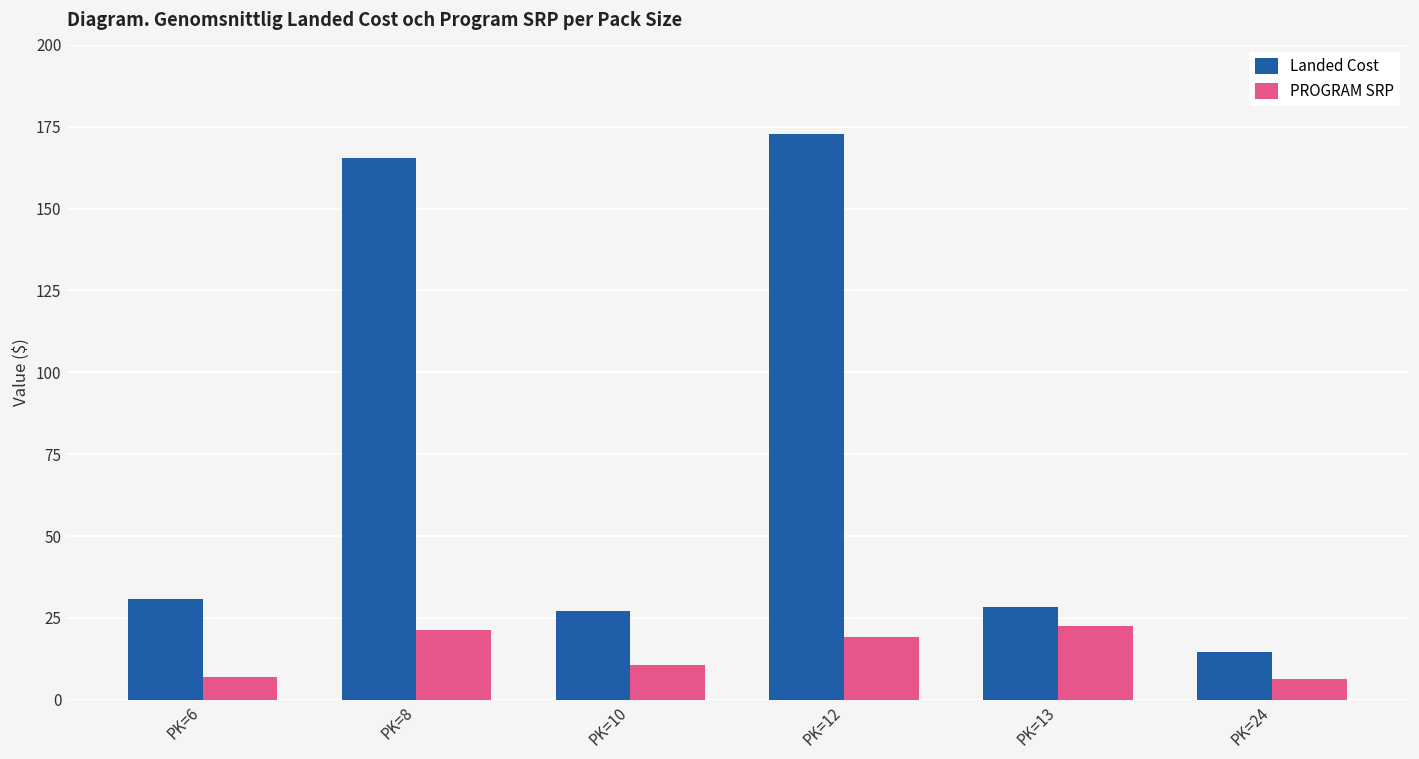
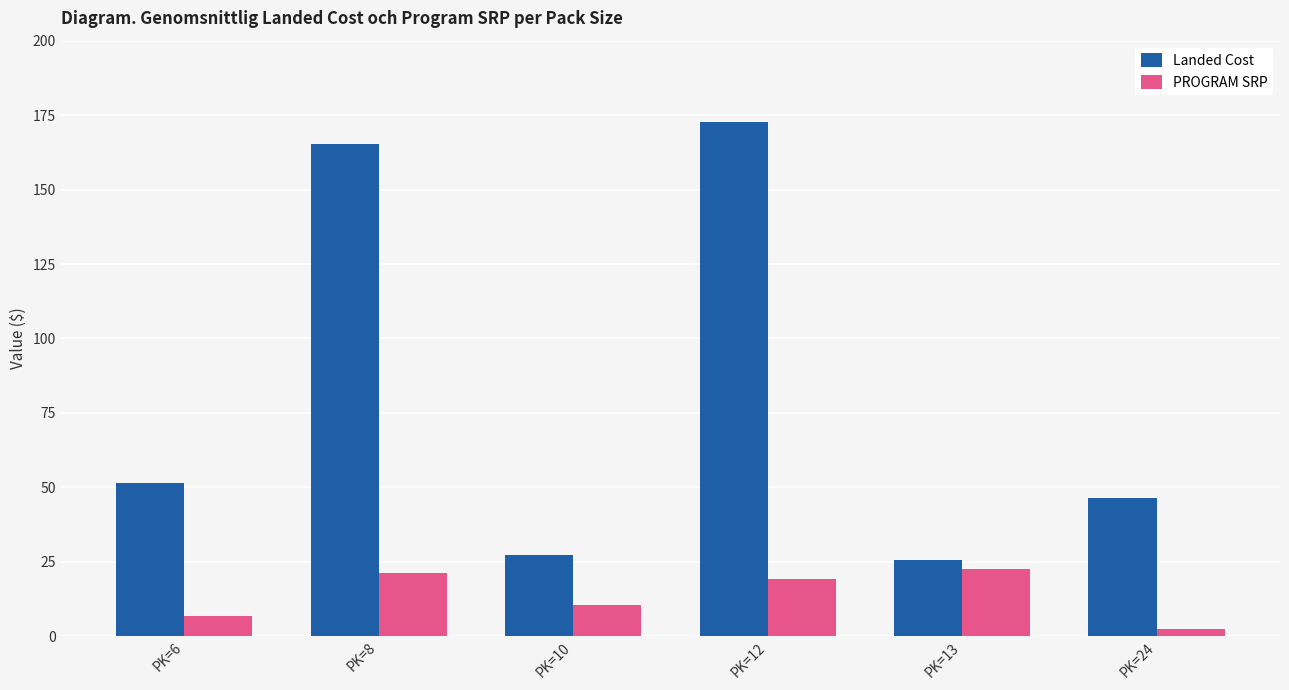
Landed Cost, PK=6: 31 -> 51
Landed Cost, PK=13: 28 -> 26
Landed Cost, PK=24: 15 -> 46
PROGRAM SRP, PK=24: 6 -> 3
